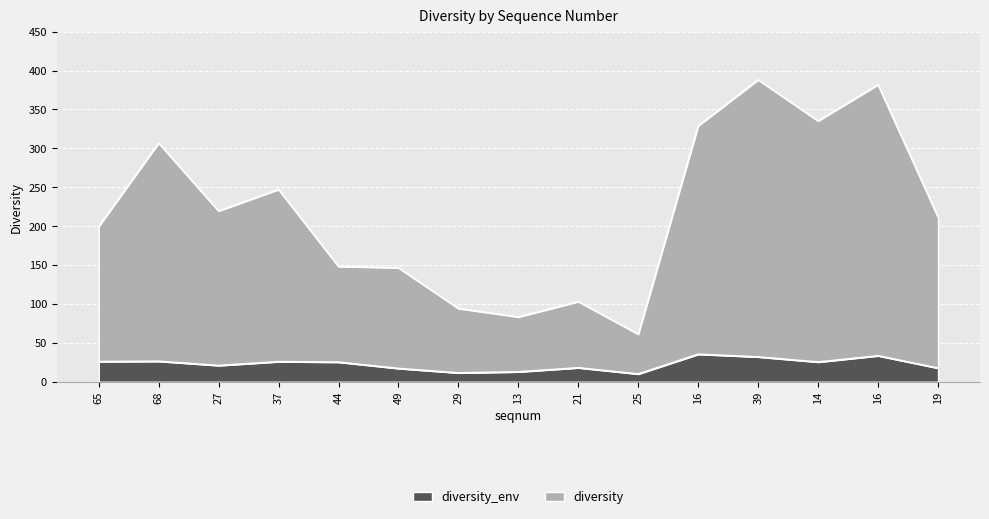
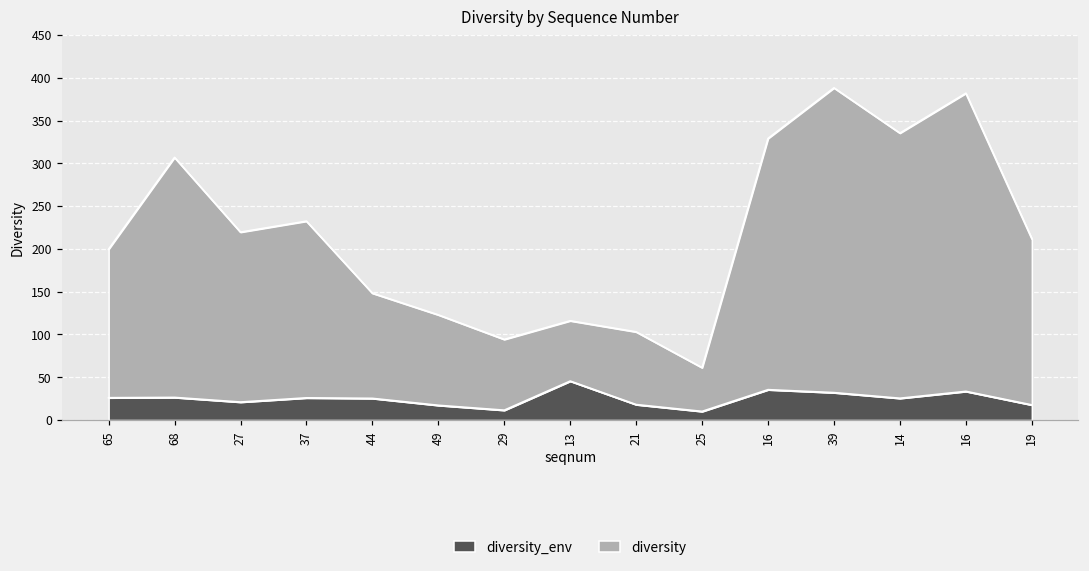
diversity, 37: 220 -> 210
diversity, 49: 130 -> 110
diversity_env, 13: 10 -> 50
